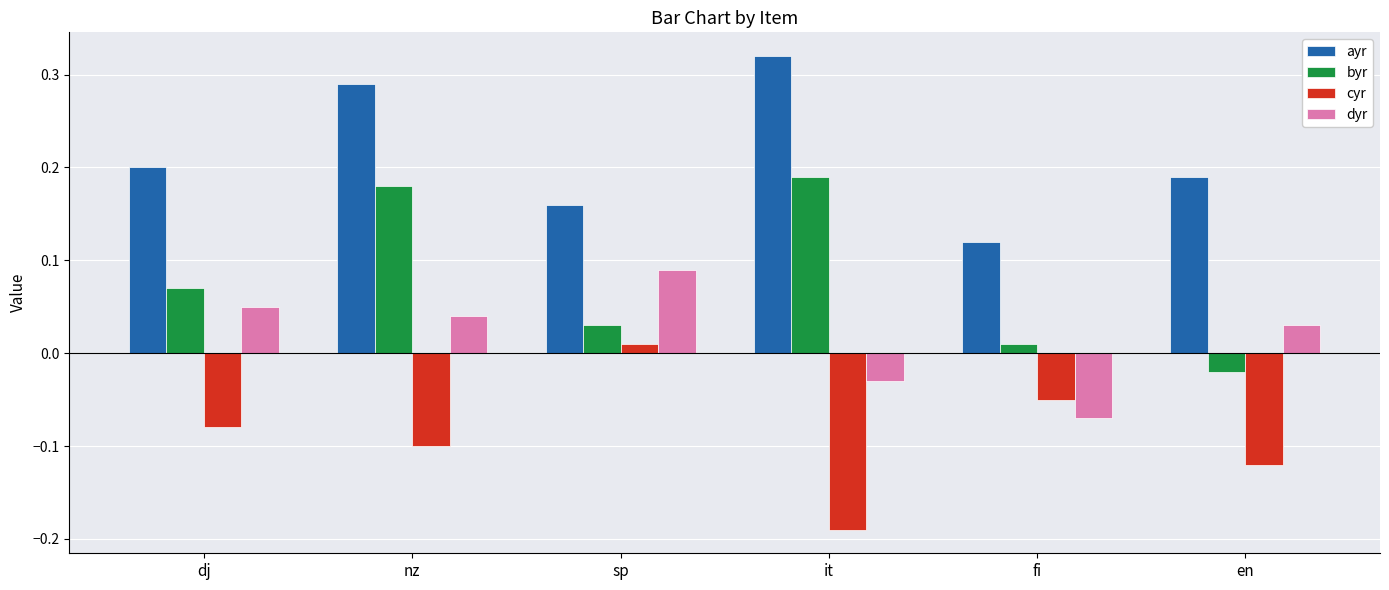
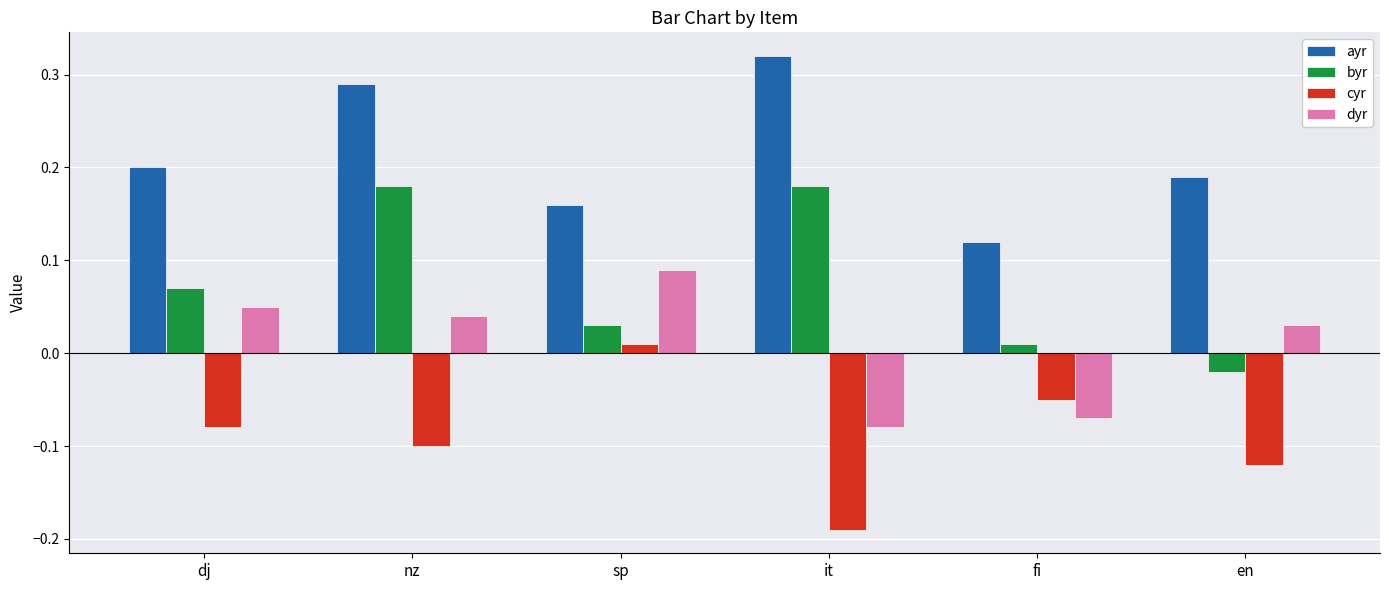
byr, it: 0.19 -> 0.18
dyr, it: -0.03 -> -0.08
